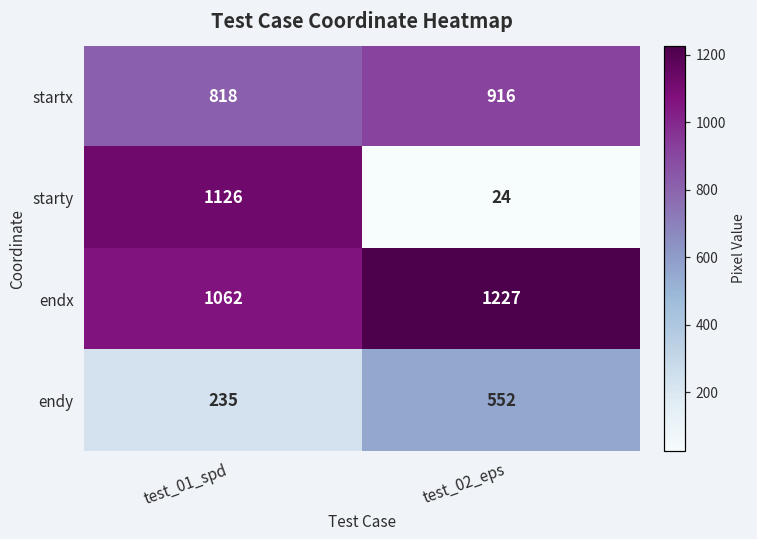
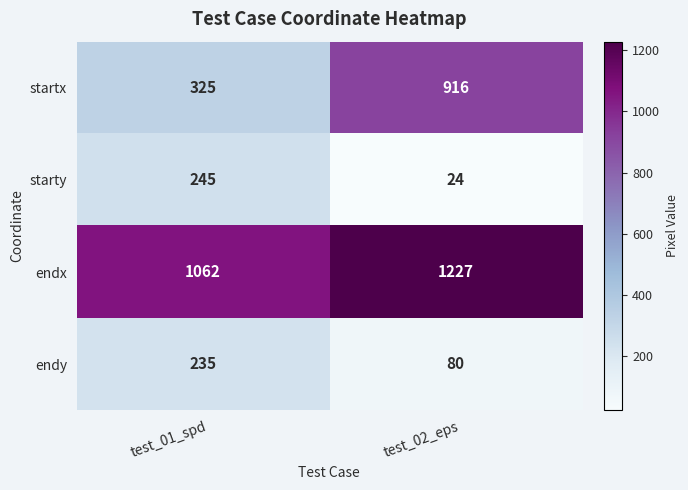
startx, test_01_spd: 818 -> 325
starty, test_01_spd: 1126 -> 245
endy, test_02_eps: 552 -> 80
